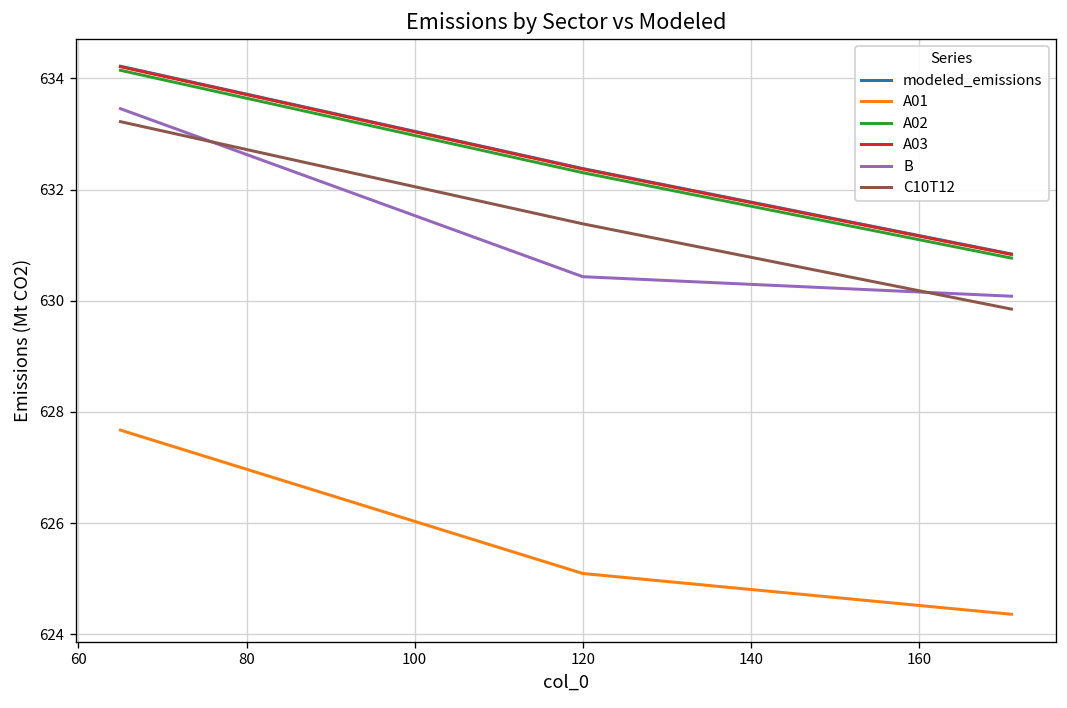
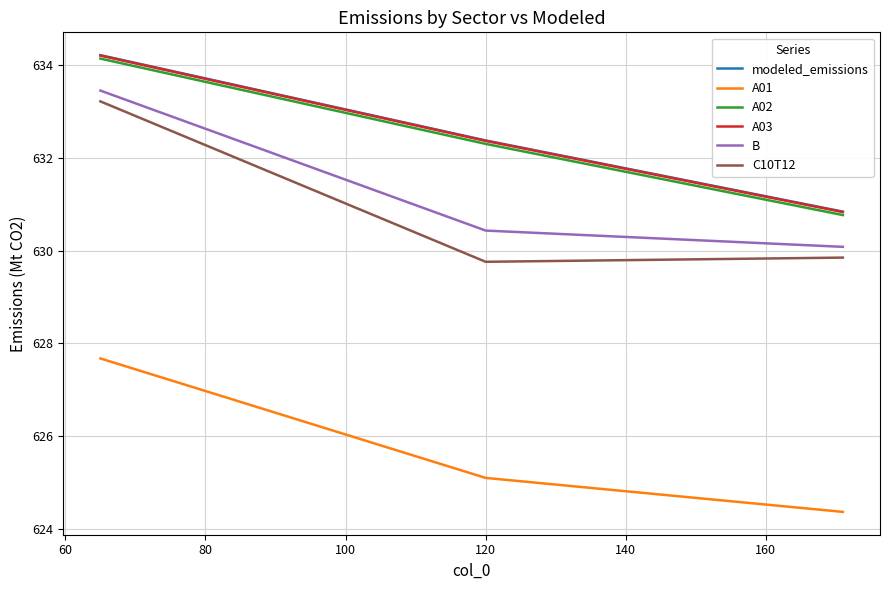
C10T12, 120: 631.4 -> 629.8
